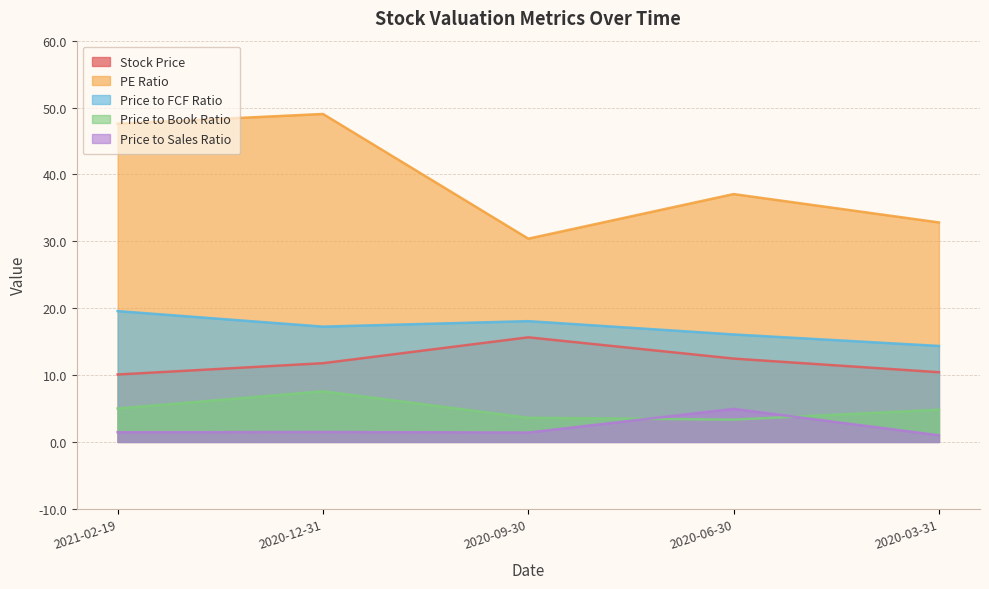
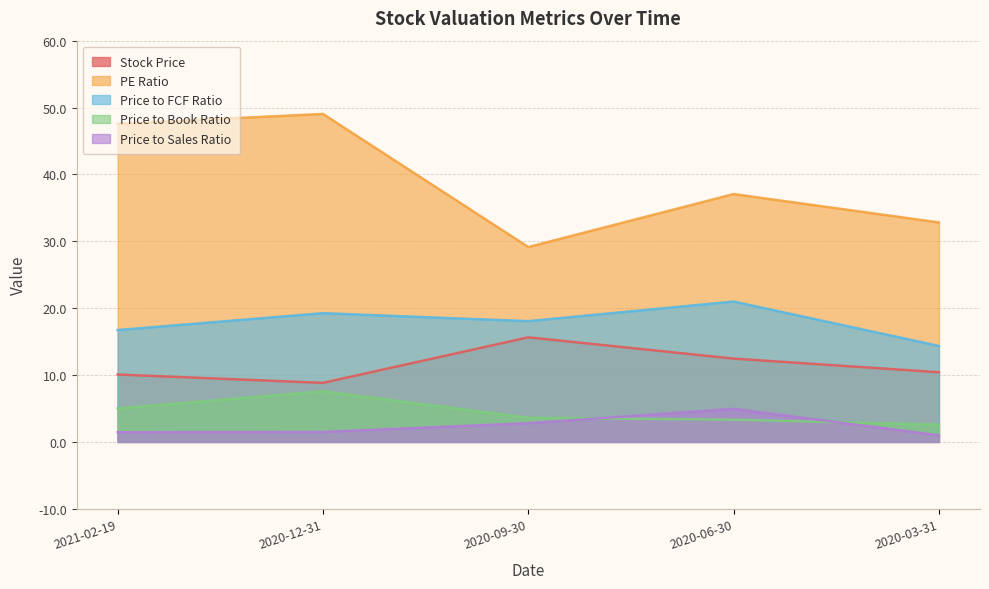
Price to FCF Ratio, 2021-02-19: 20 -> 17
Stock Price, 2020-12-31: 12 -> 9
Price to FCF Ratio, 2020-12-31: 17 -> 19
PE Ratio, 2020-09-30: 30 -> 29
Price to Sales Ratio, 2020-09-30: 1 -> 3
Price to FCF Ratio, 2020-06-30: 16 -> 21
Price to Book Ratio, 2020-03-31: 5 -> 3
